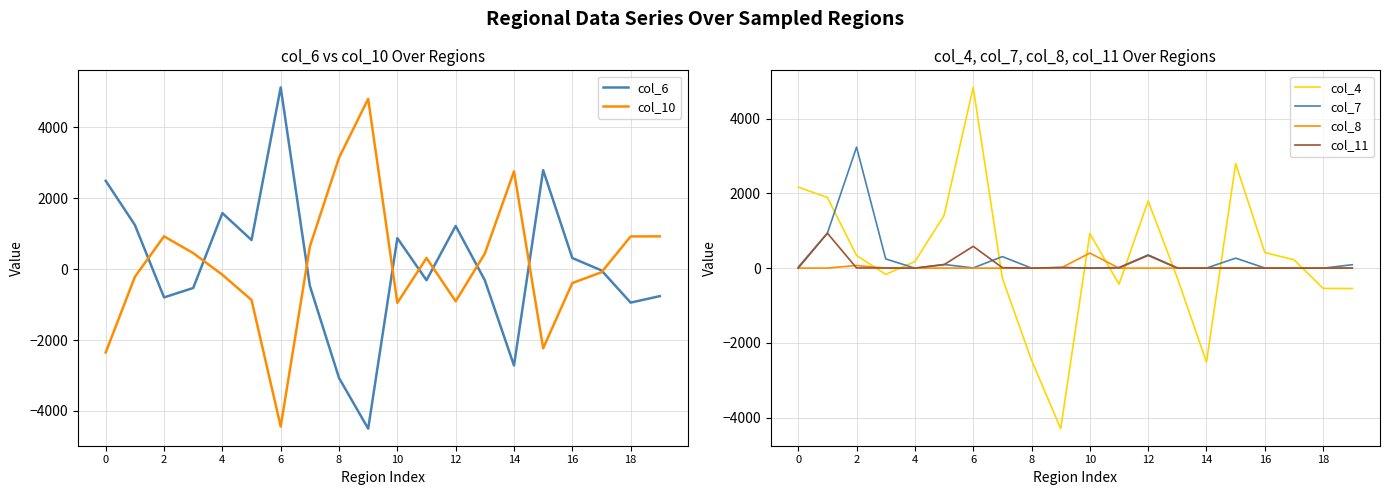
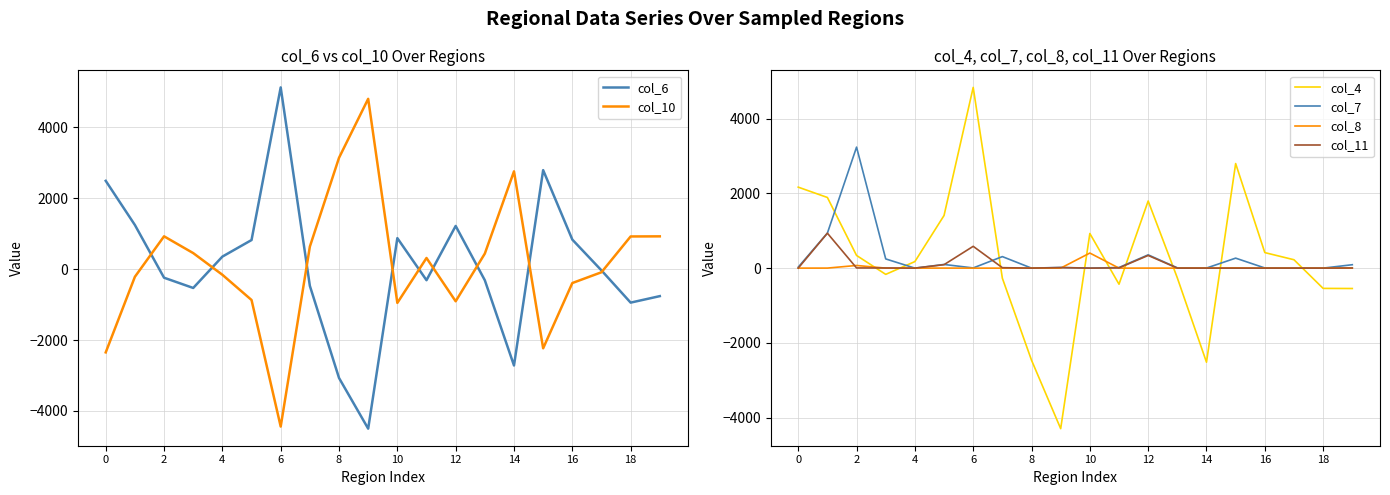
col_6 vs col_10 Over Regions, col_6, 2: -800 -> -200
col_6 vs col_10 Over Regions, col_6, 4: 1600 -> 400
col_6 vs col_10 Over Regions, col_6, 16: 300 -> 800
